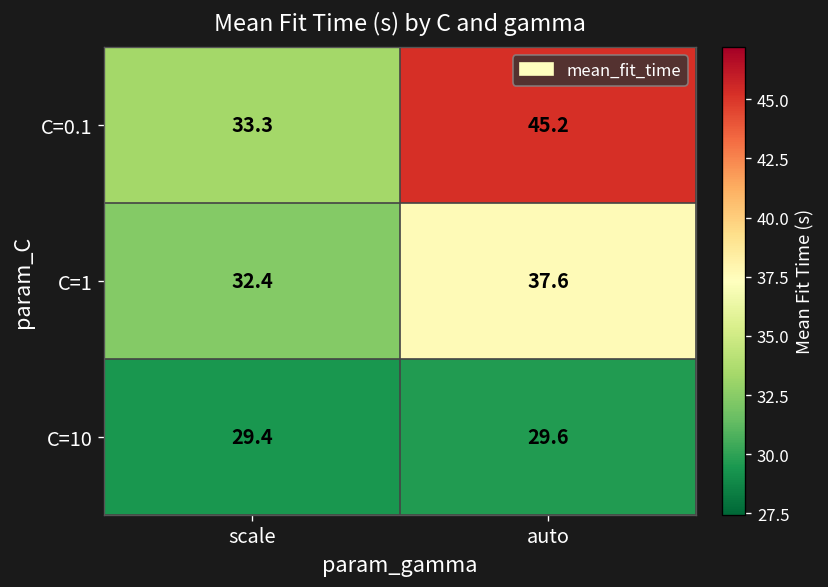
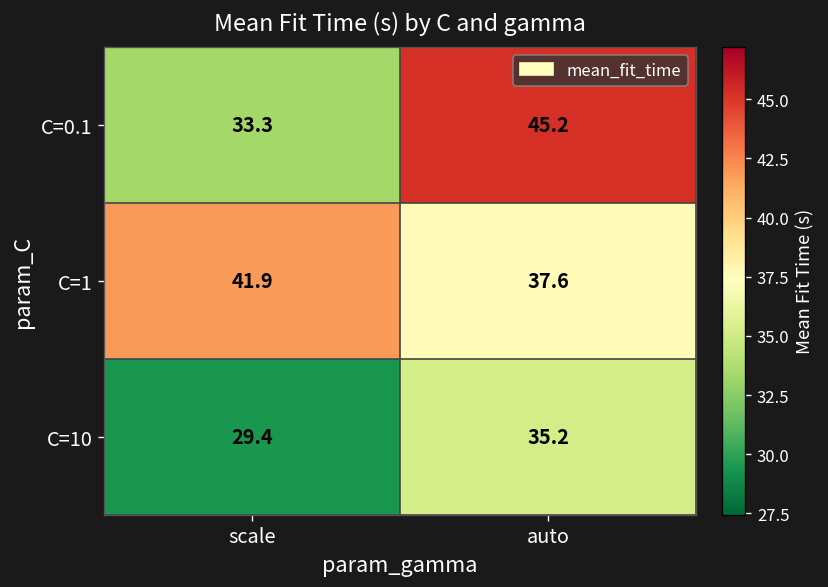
C=1, scale: 32.4 -> 41.9
C=10, auto: 29.6 -> 35.2
